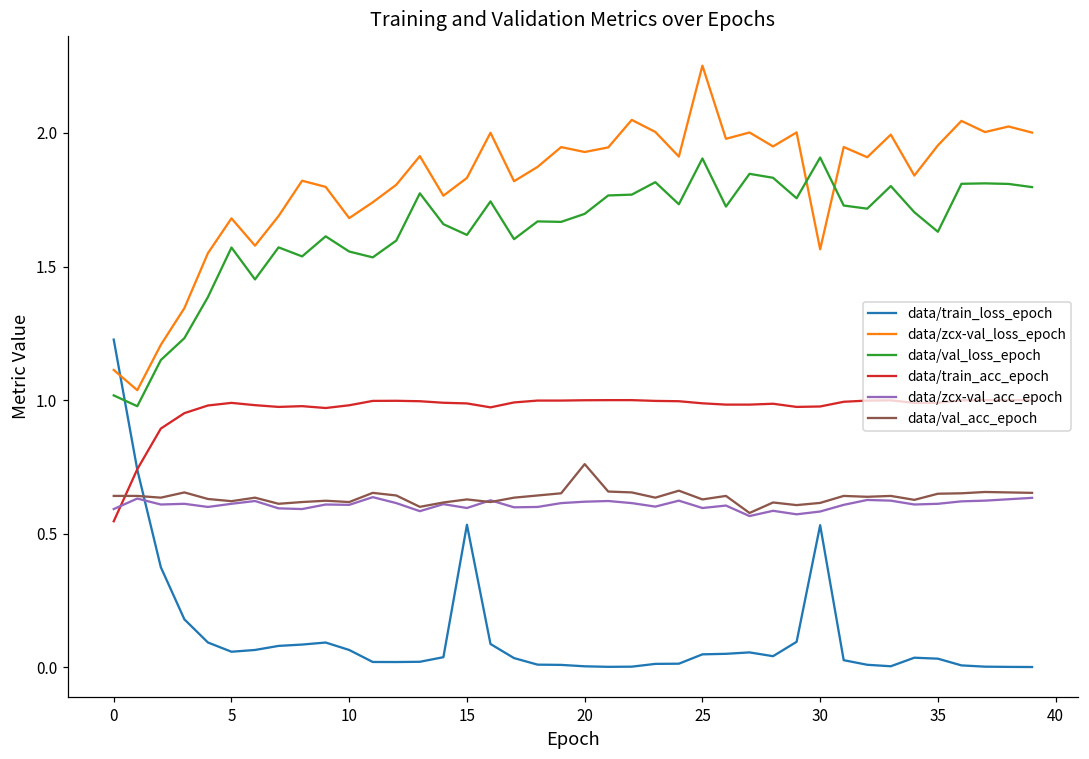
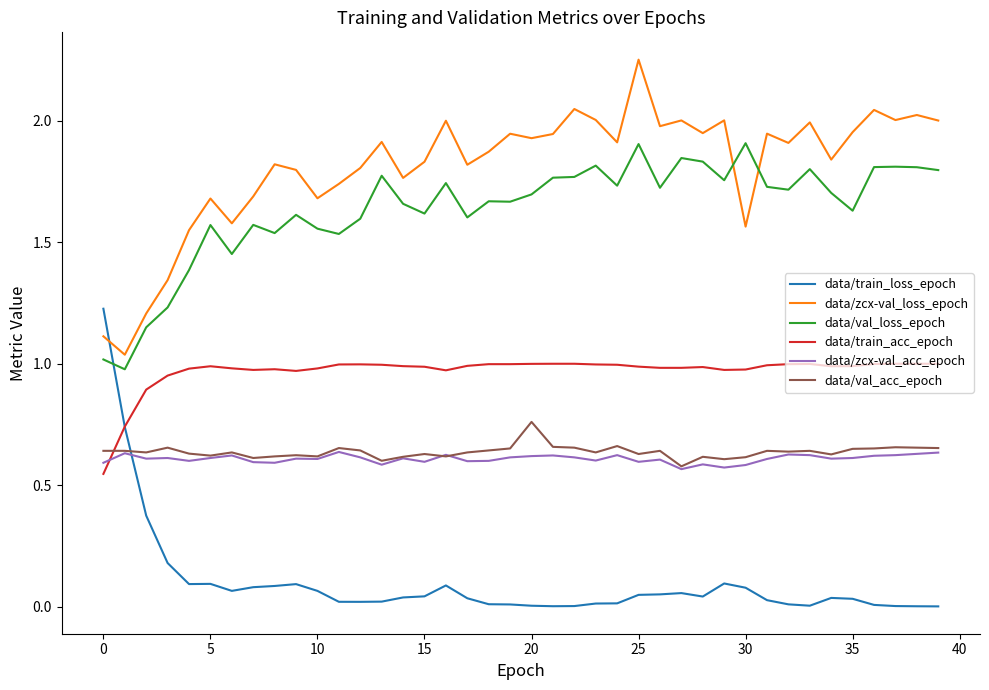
data/train_loss_epoch, 5: 0.06 -> 0.09
data/train_loss_epoch, 15: 0.53 -> 0.04
data/train_loss_epoch, 30: 0.53 -> 0.08
